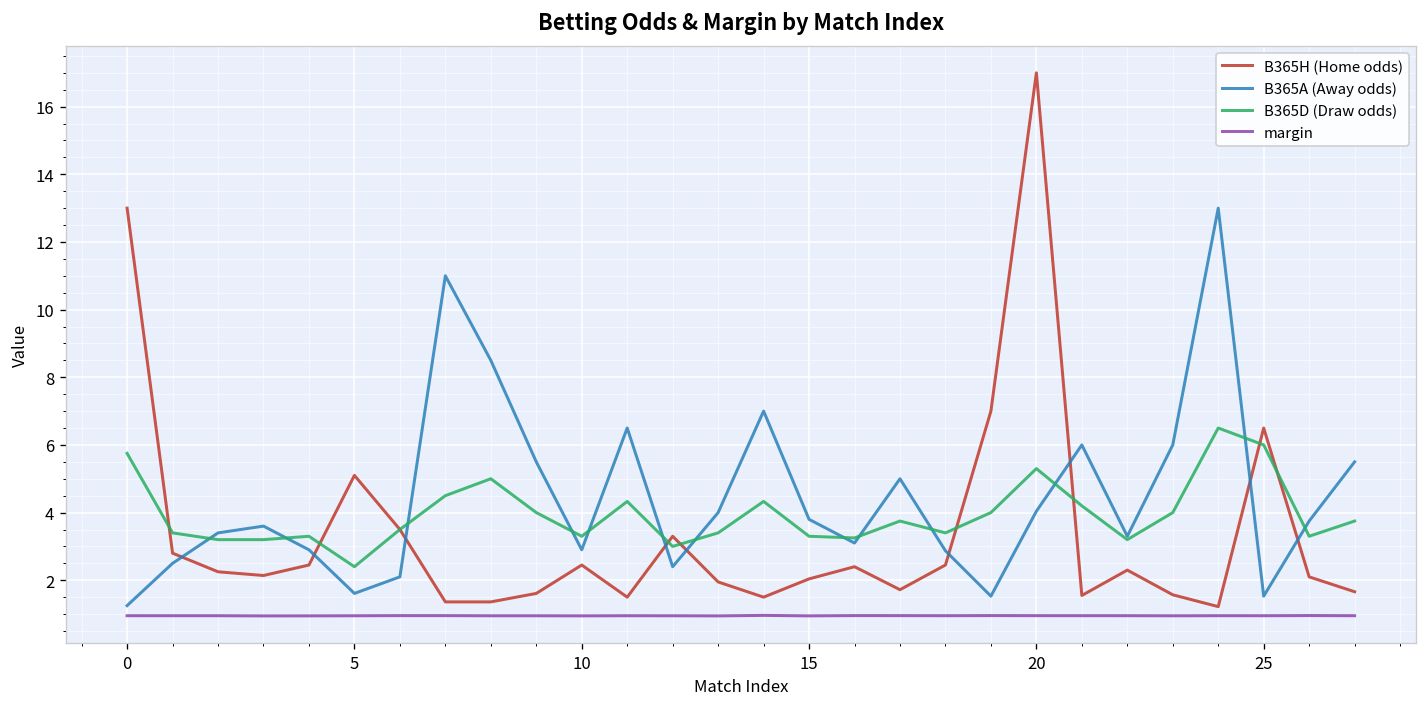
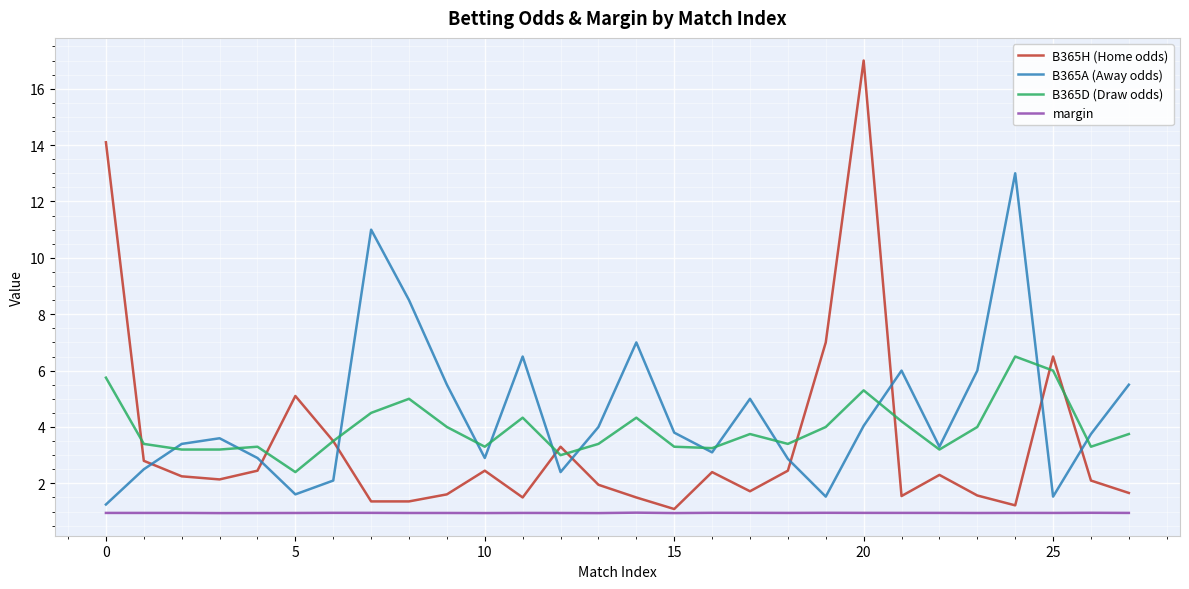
B365H (Home odds), 0: 13.0 -> 14.1
B365H (Home odds), 15: 2.0 -> 1.1
